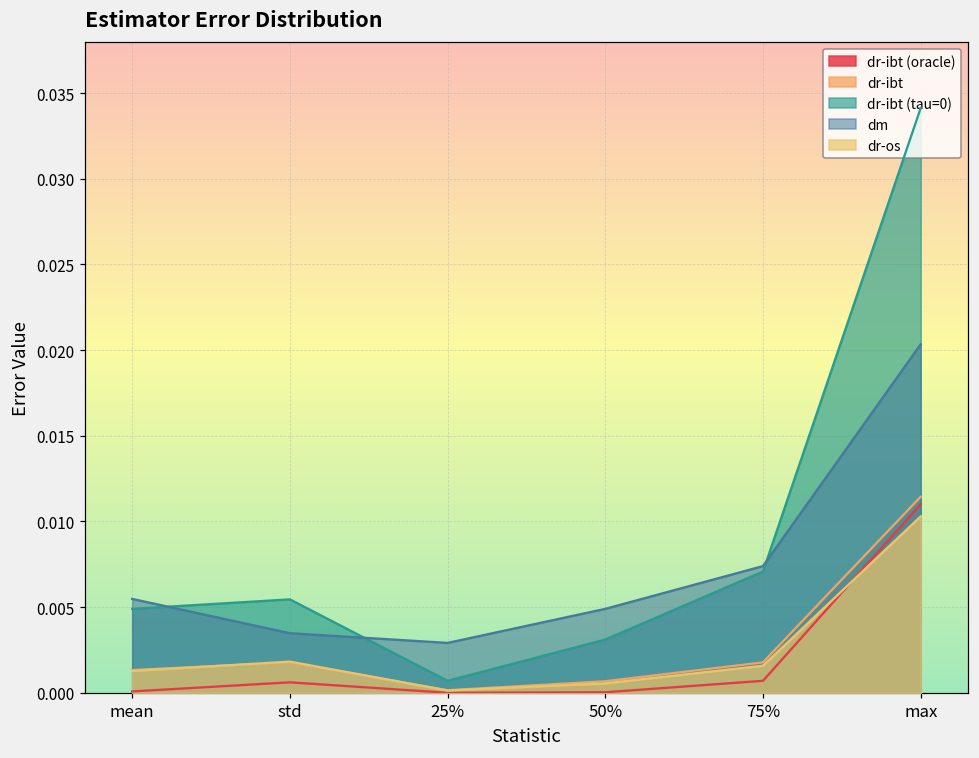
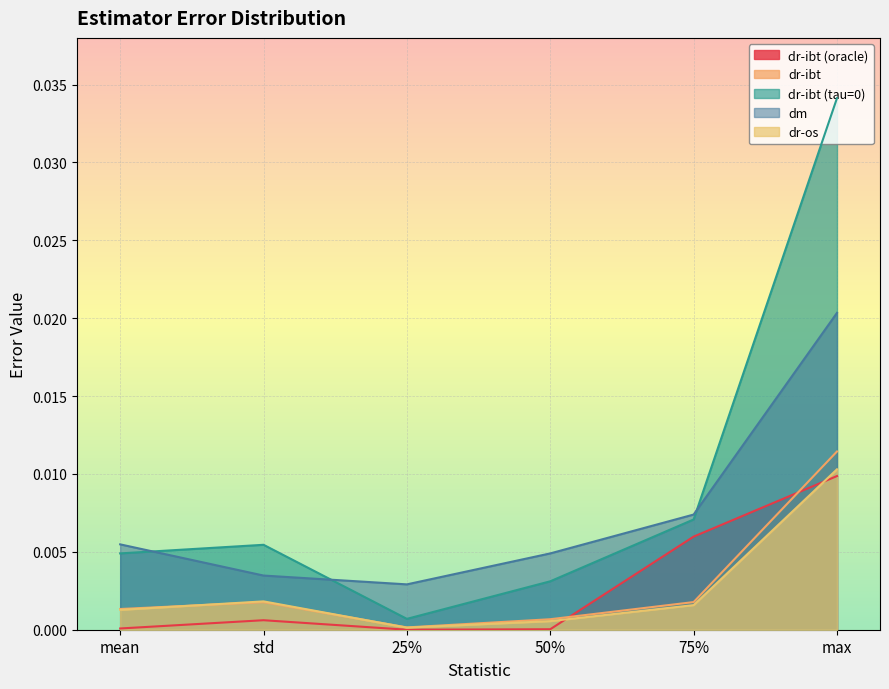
dr-ibt (oracle), 75%: 0.0007 -> 0.0060
dr-ibt (oracle), max: 0.0110 -> 0.0099
